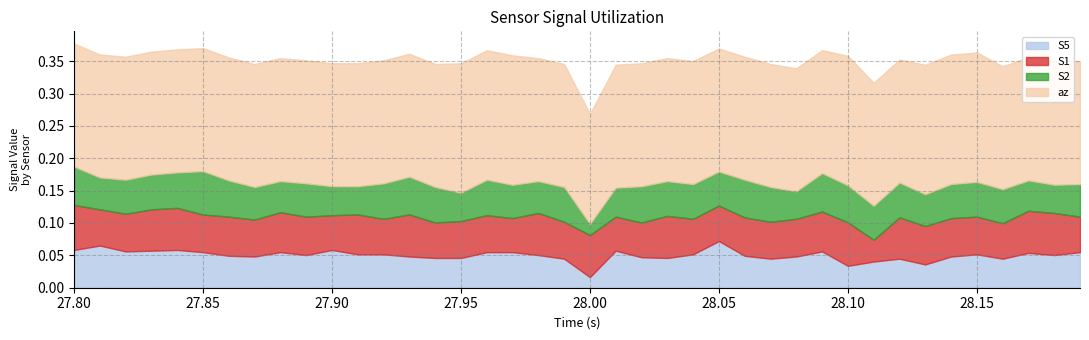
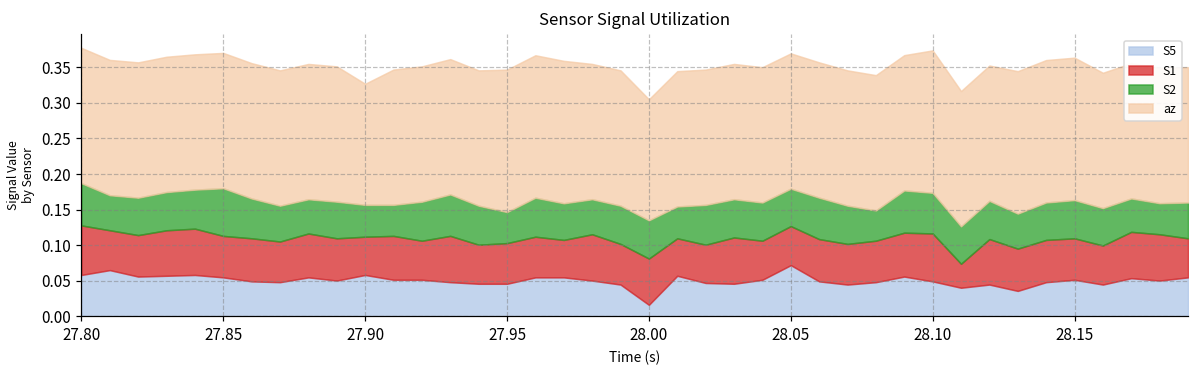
az, 27.90: 0.19 -> 0.17
S2, 28.00: 0.02 -> 0.05
S5, 28.10: 0.03 -> 0.05
